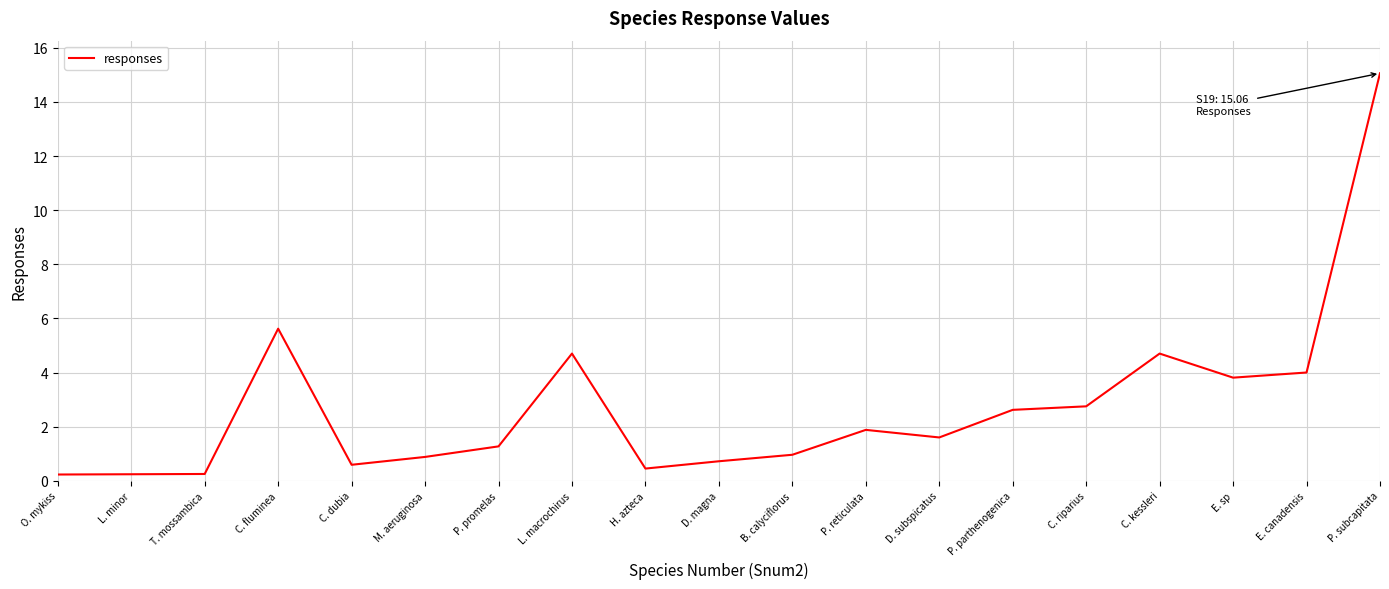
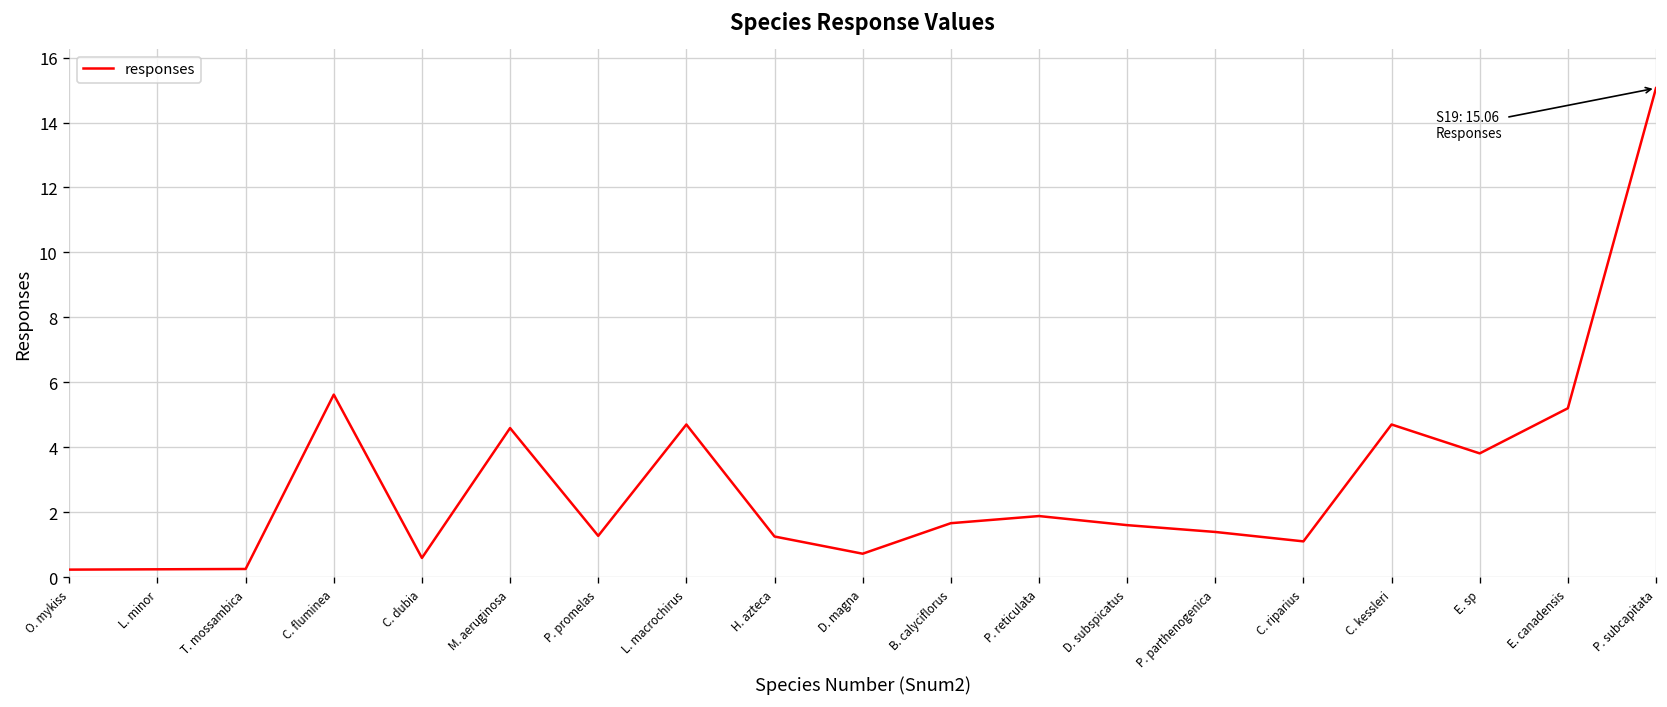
M. aeruginosa: 0.9 -> 4.6
H. azteca: 0.5 -> 1.3
B. calyciflorus: 1.0 -> 1.7
P. parthenogenica: 2.6 -> 1.4
C. riparius: 2.8 -> 1.1
E. canadensis: 4.0 -> 5.2
